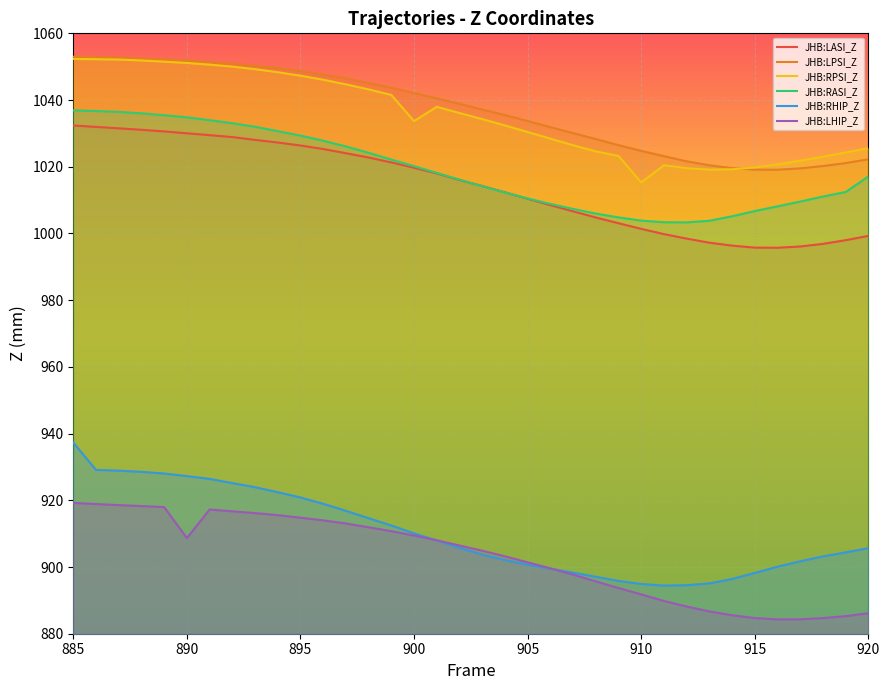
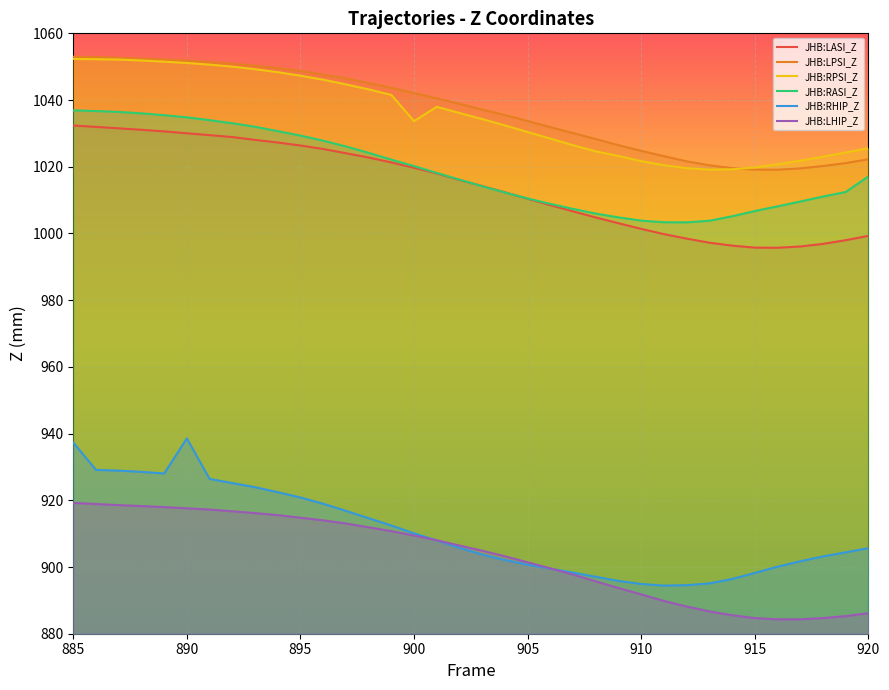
JHB:RHIP_Z, 890: 927 -> 939
JHB:LHIP_Z, 890: 909 -> 918
JHB:RPSI_Z, 910: 1015 -> 1022
